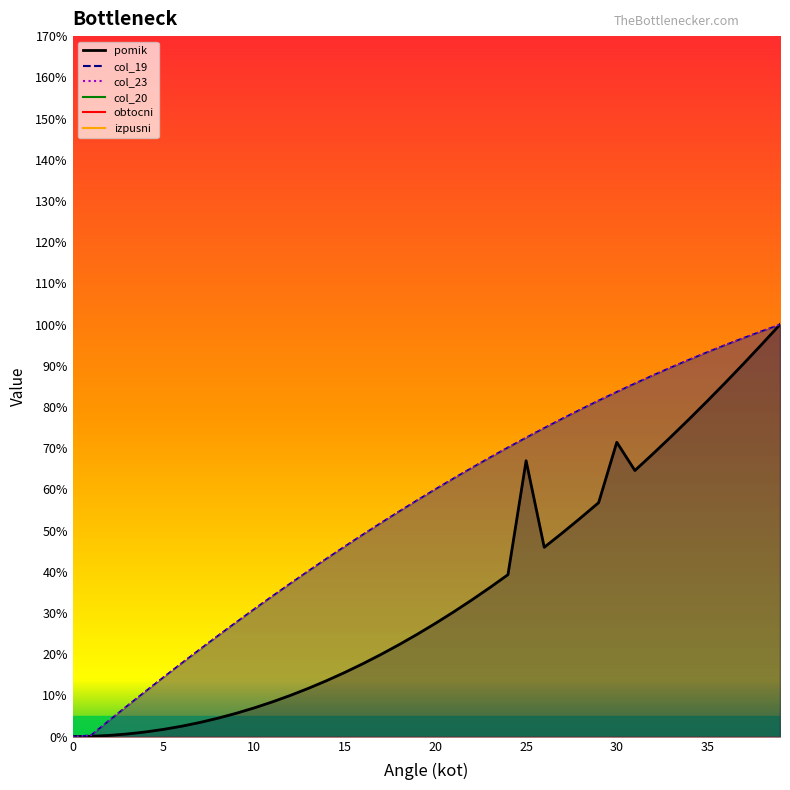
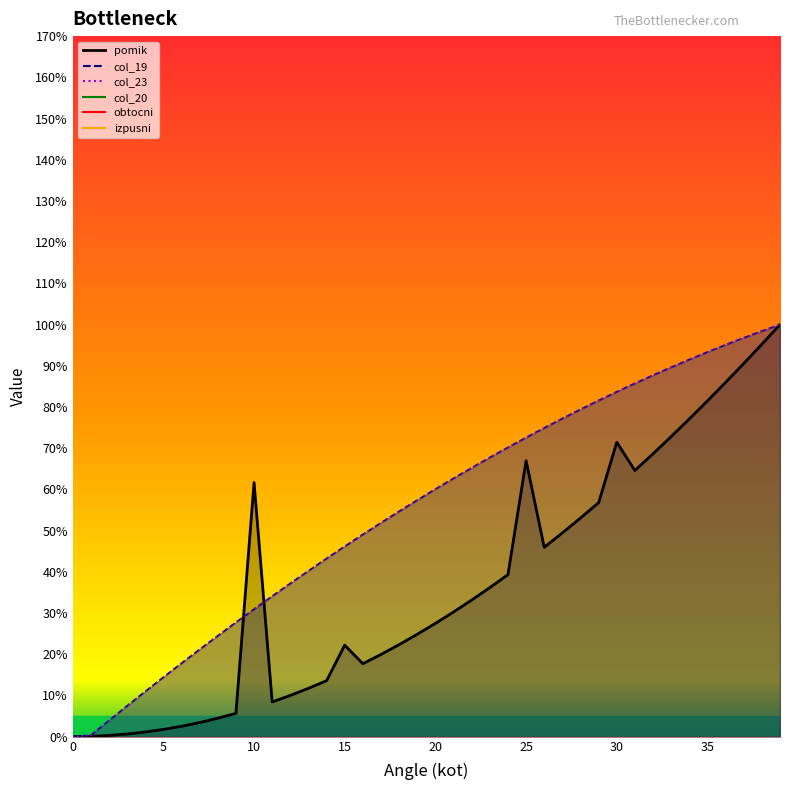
pomik, 10: 7% -> 62%
pomik, 15: 16% -> 22%
